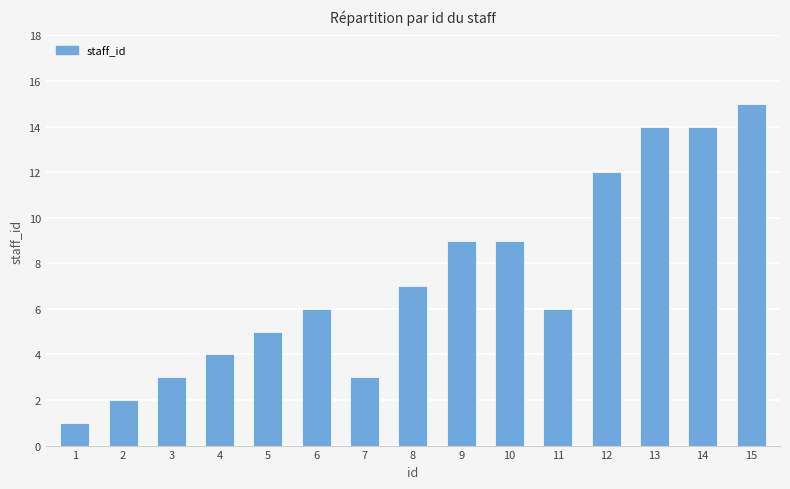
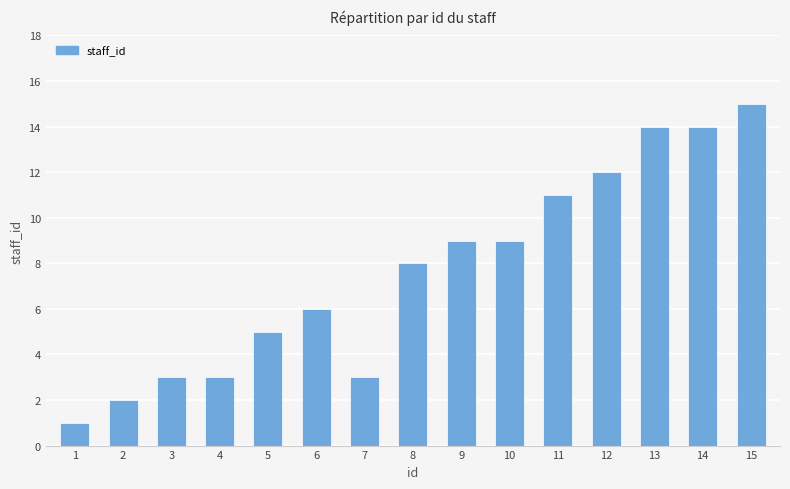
4: 4 -> 3
8: 7 -> 8
11: 6 -> 11
